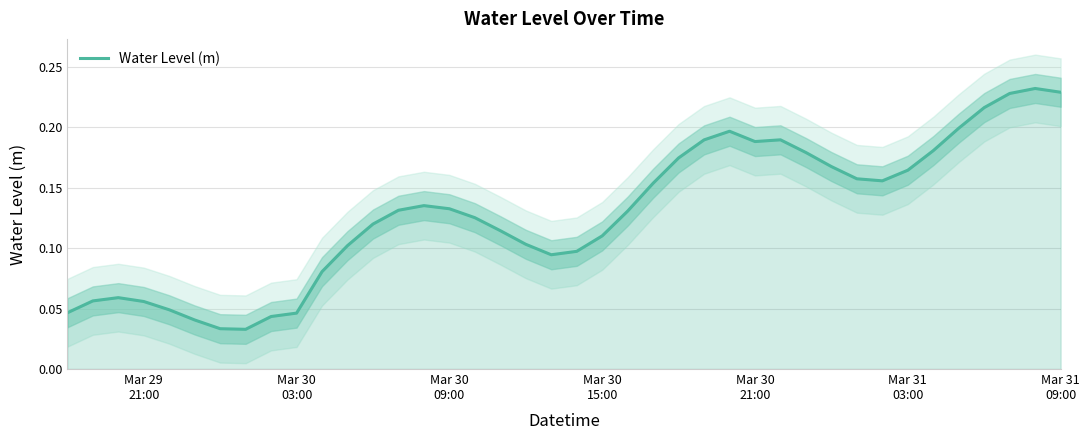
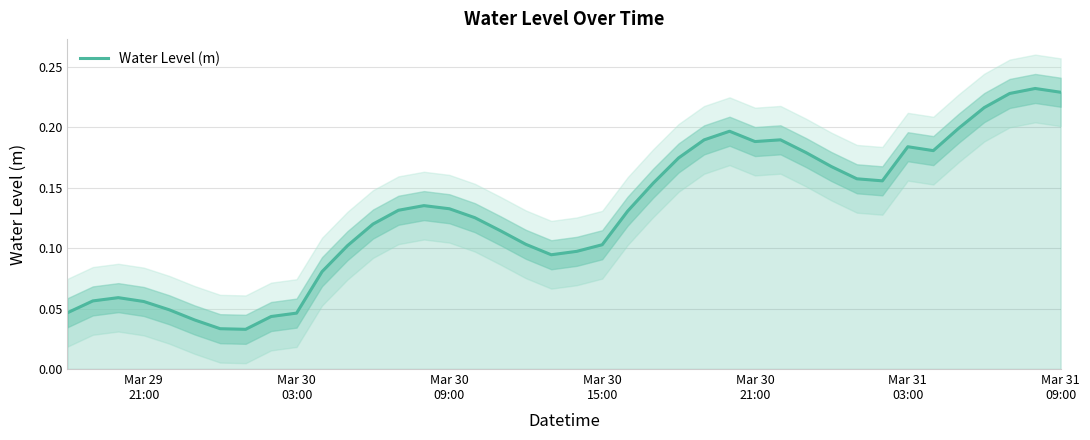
Water Level (m), Mar 30 15:00: 0.110 -> 0.103
Water Level (m), Mar 31 03:00: 0.164 -> 0.184
